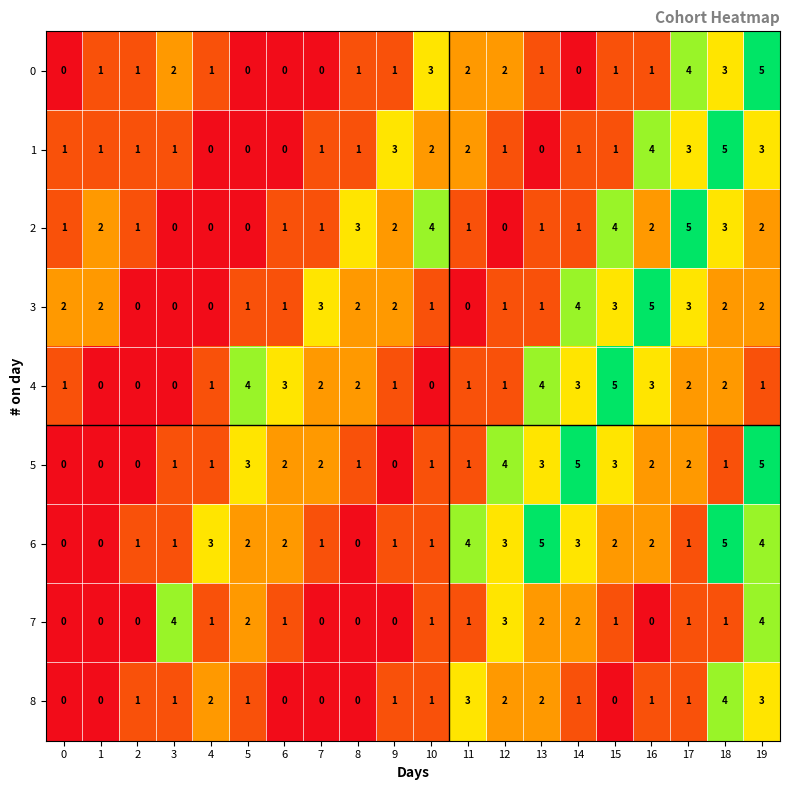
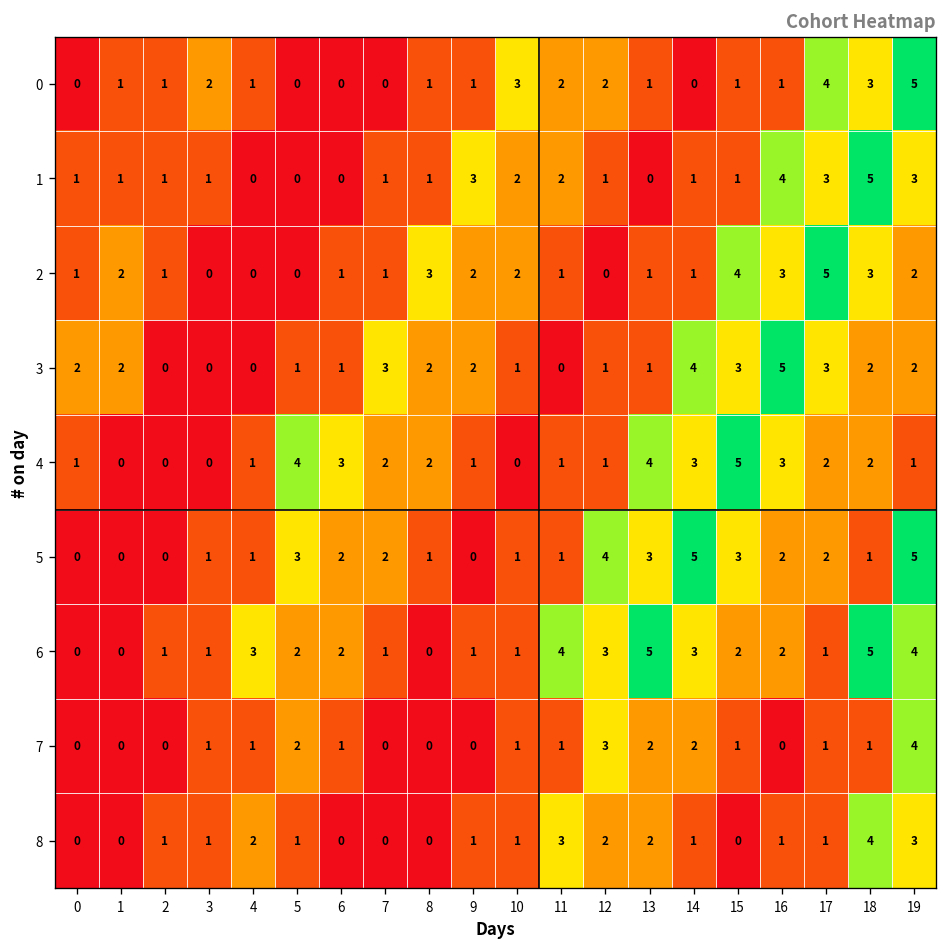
2, 10: 4 -> 2
2, 16: 2 -> 3
7, 3: 4 -> 1
